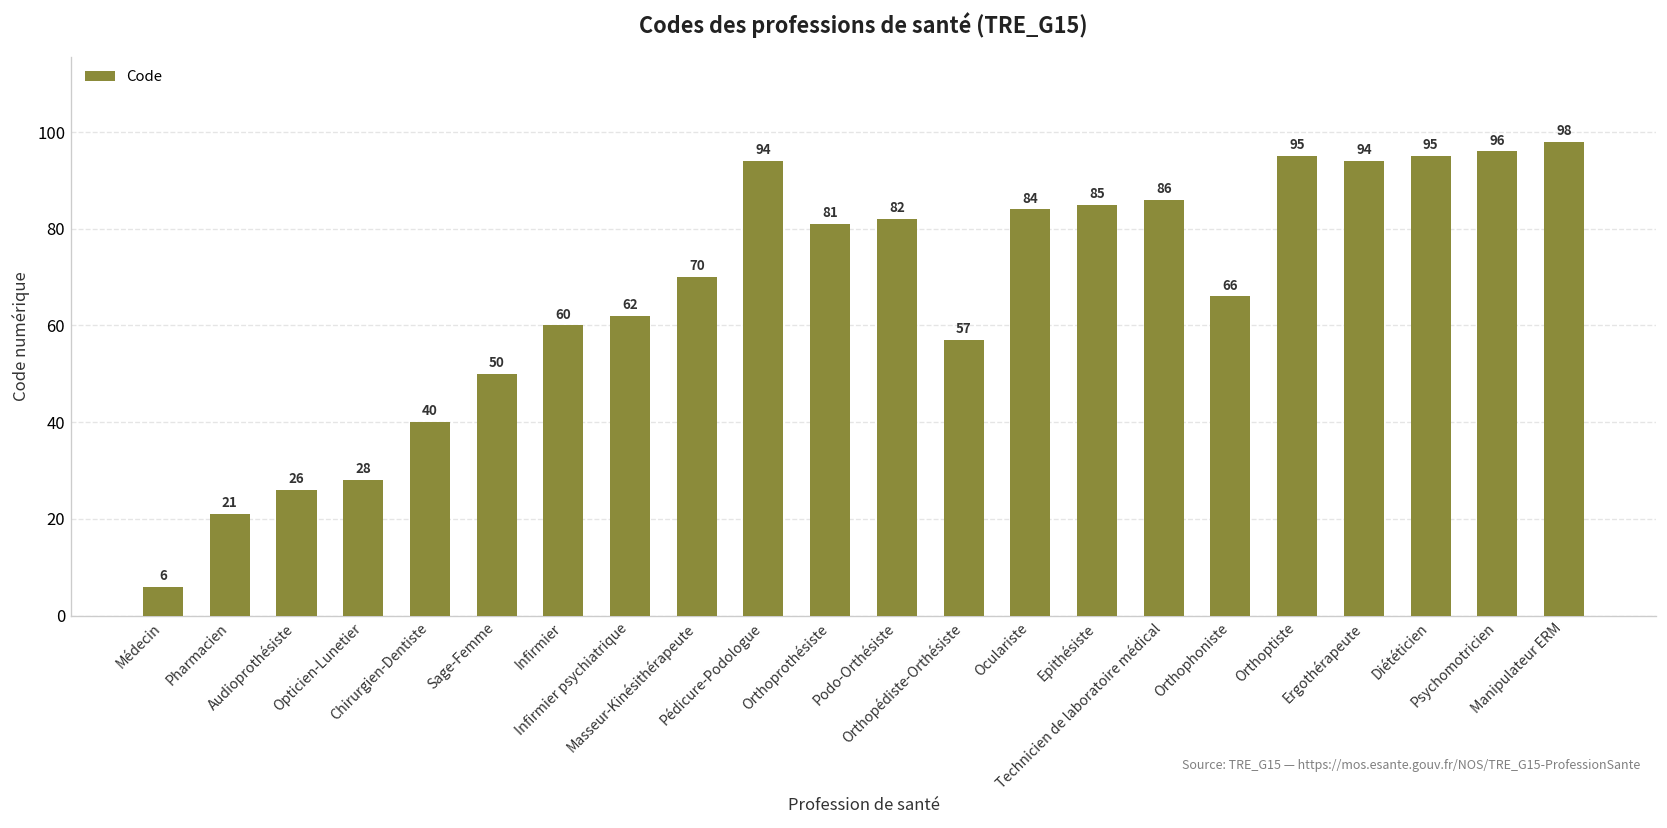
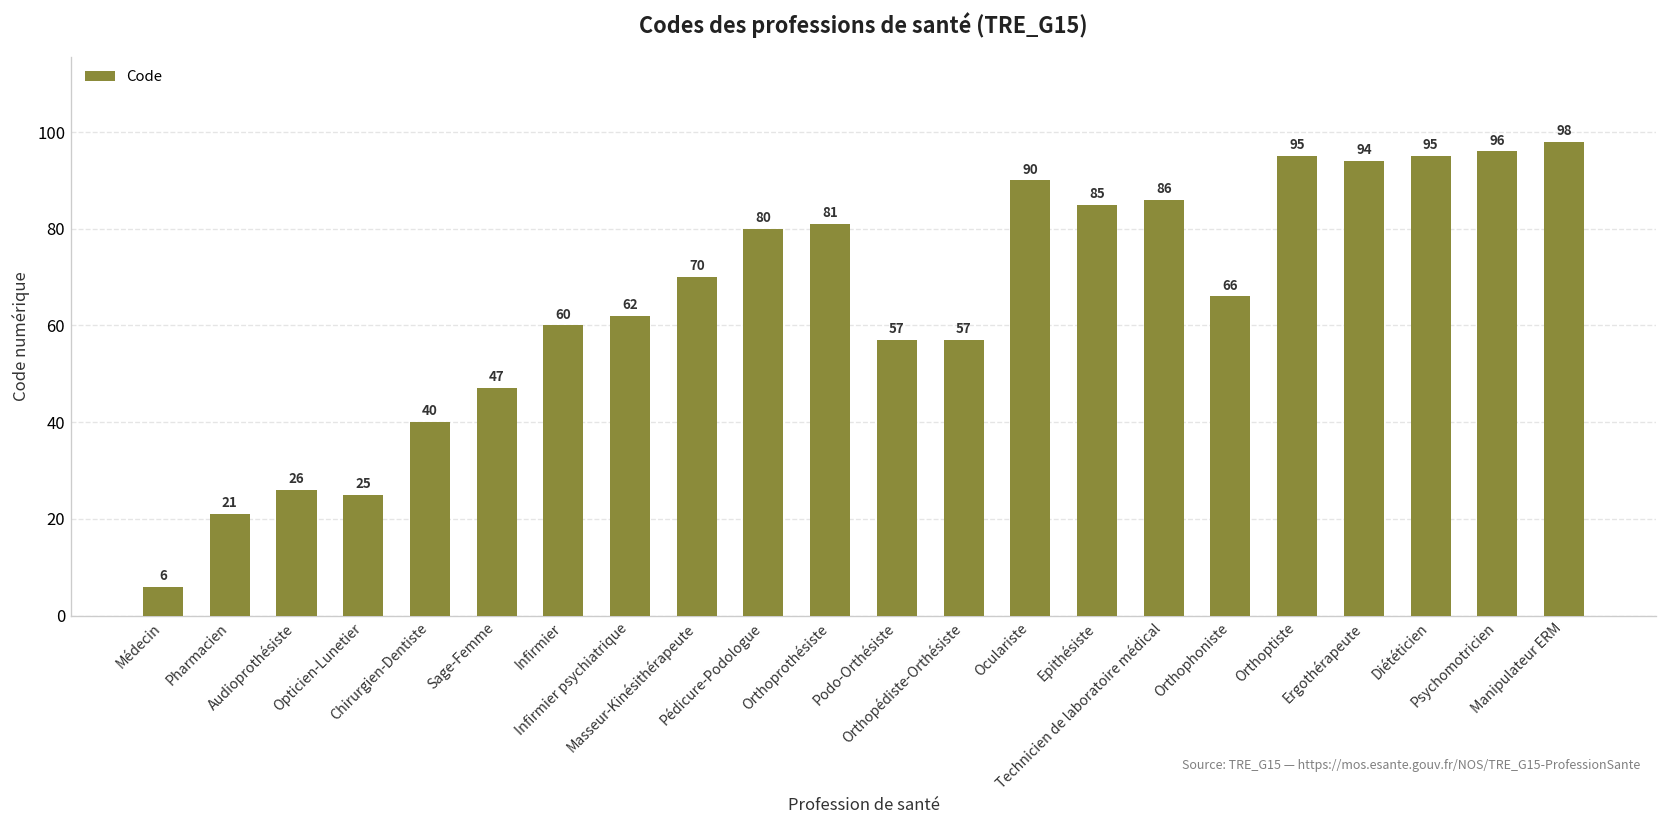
Opticien-Lunetier: 28 -> 25
Sage-Femme: 50 -> 47
Pédicure-Podologue: 94 -> 80
Podo-Orthésiste: 82 -> 57
Oculariste: 84 -> 90
